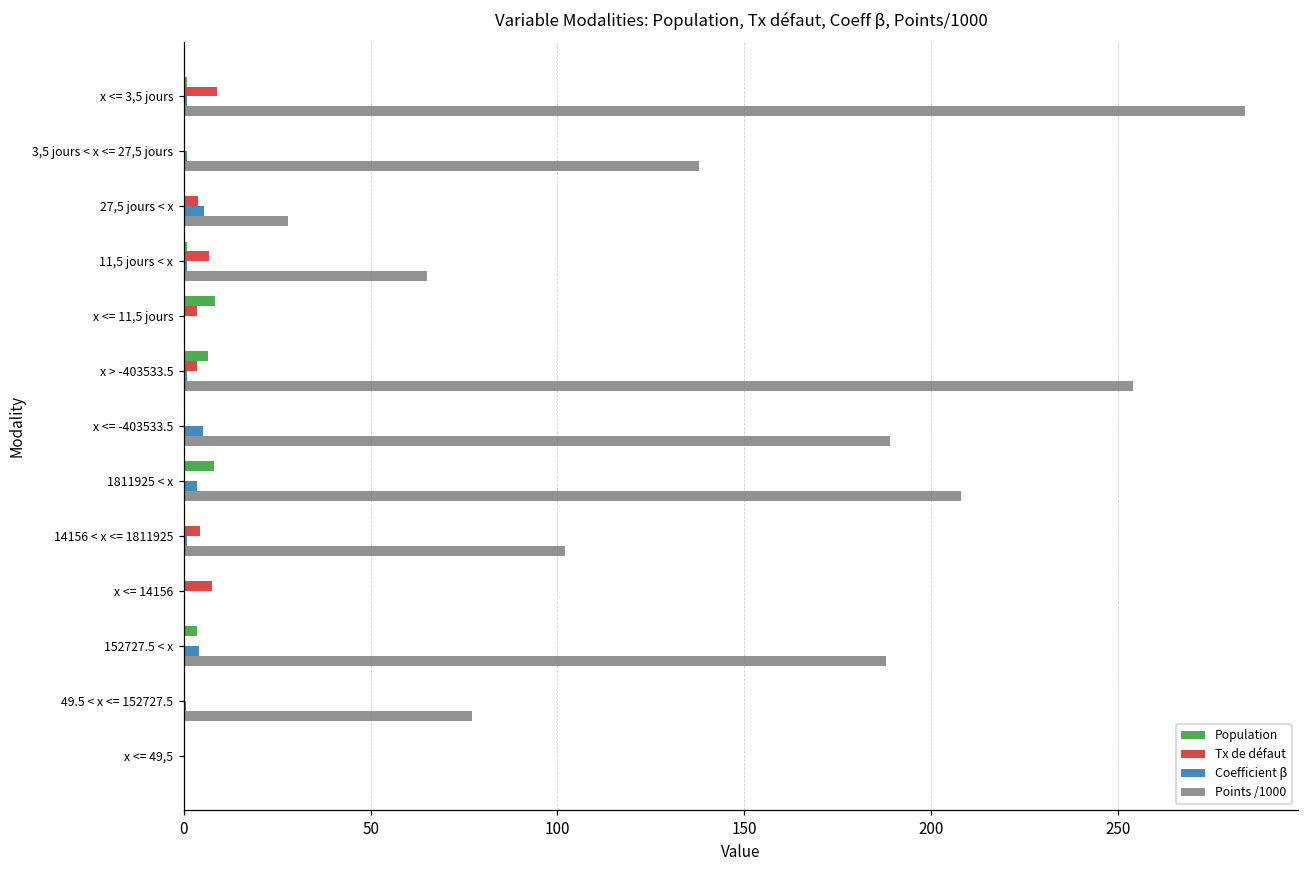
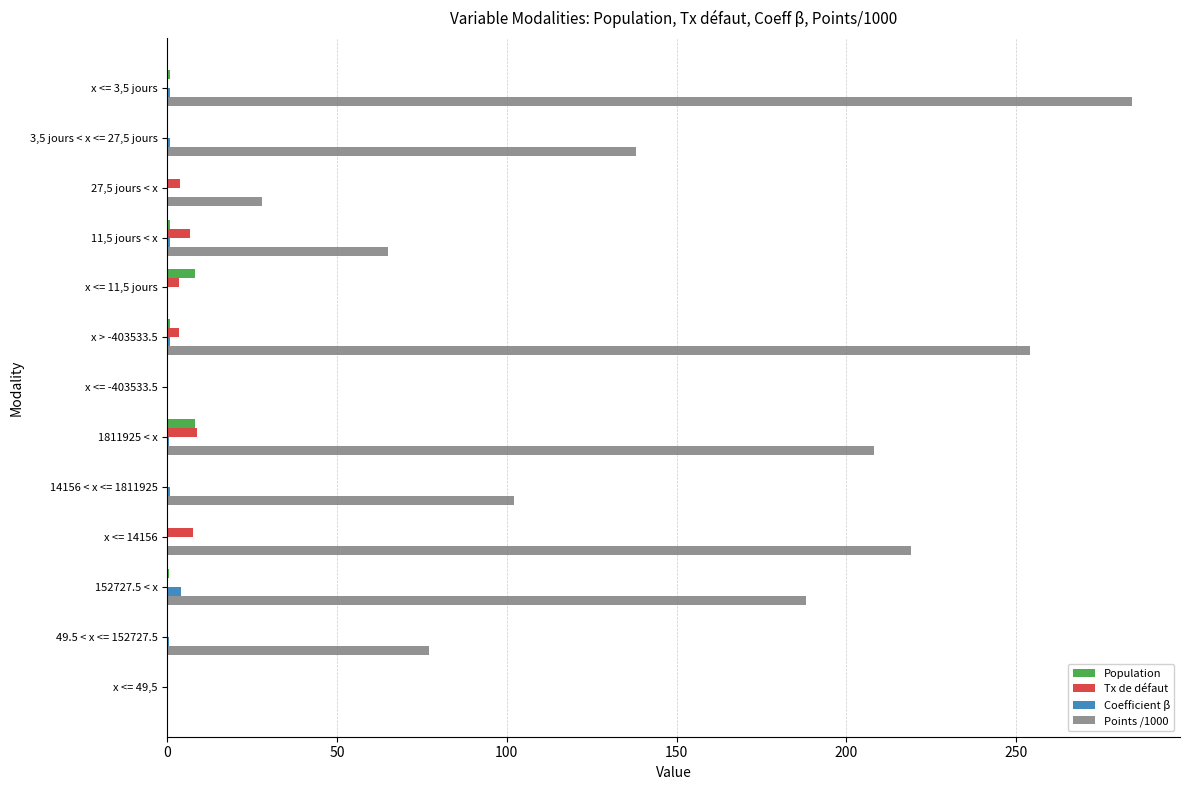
Tx de défaut, x <= 3,5 jours: 9 -> 0
Coefficient β, 27,5 jours < x: 5 -> 0
Population, x > -403533.5: 6 -> 1
Coefficient β, x <= -403533.5: 5 -> 0
Points /1000, x <= -403533.5: 189 -> 0
Tx de défaut, 1811925 < x: 0 -> 9
Coefficient β, 1811925 < x: 4 -> 1
Tx de défaut, 14156 < x <= 1811925: 4 -> 0
Points /1000, x <= 14156: 0 -> 219
Population, 152727.5 < x: 3 -> 1
